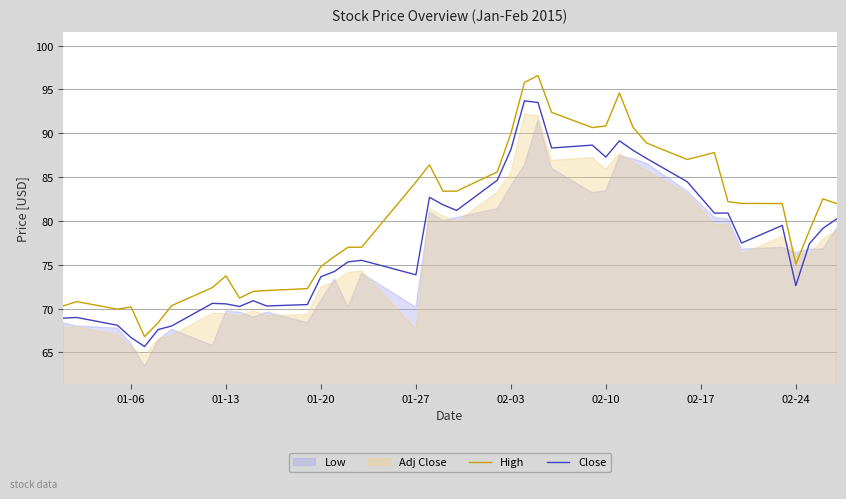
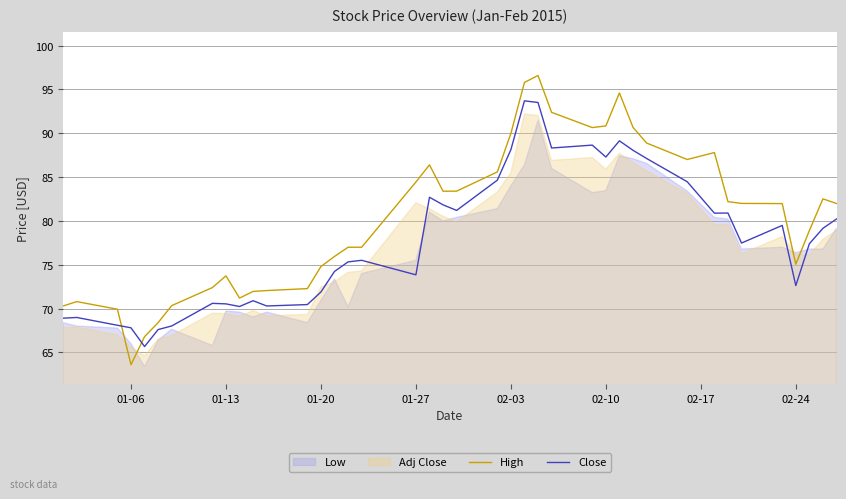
High, 01-06: 70 -> 64
Close, 01-06: 67 -> 68
Close, 01-20: 74 -> 72
Low, 01-27: 70 -> 76
Adj Close, 01-27: 68 -> 82
